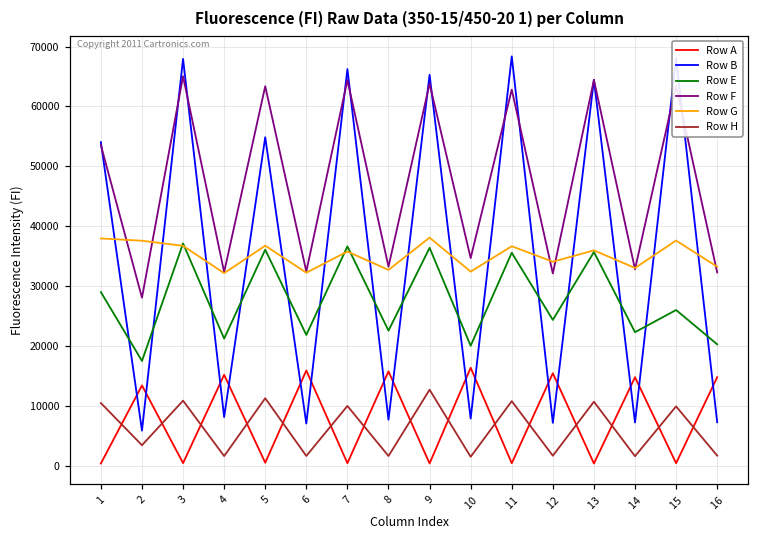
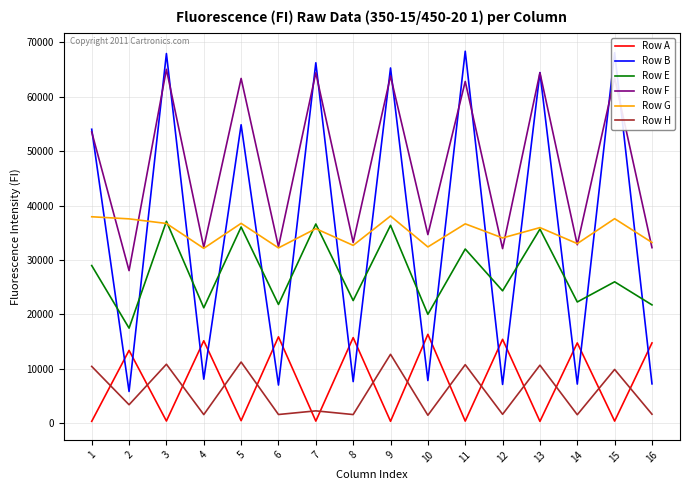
Row H, 7: 10000 -> 2000
Row E, 11: 36000 -> 32000
Row E, 16: 20000 -> 22000
